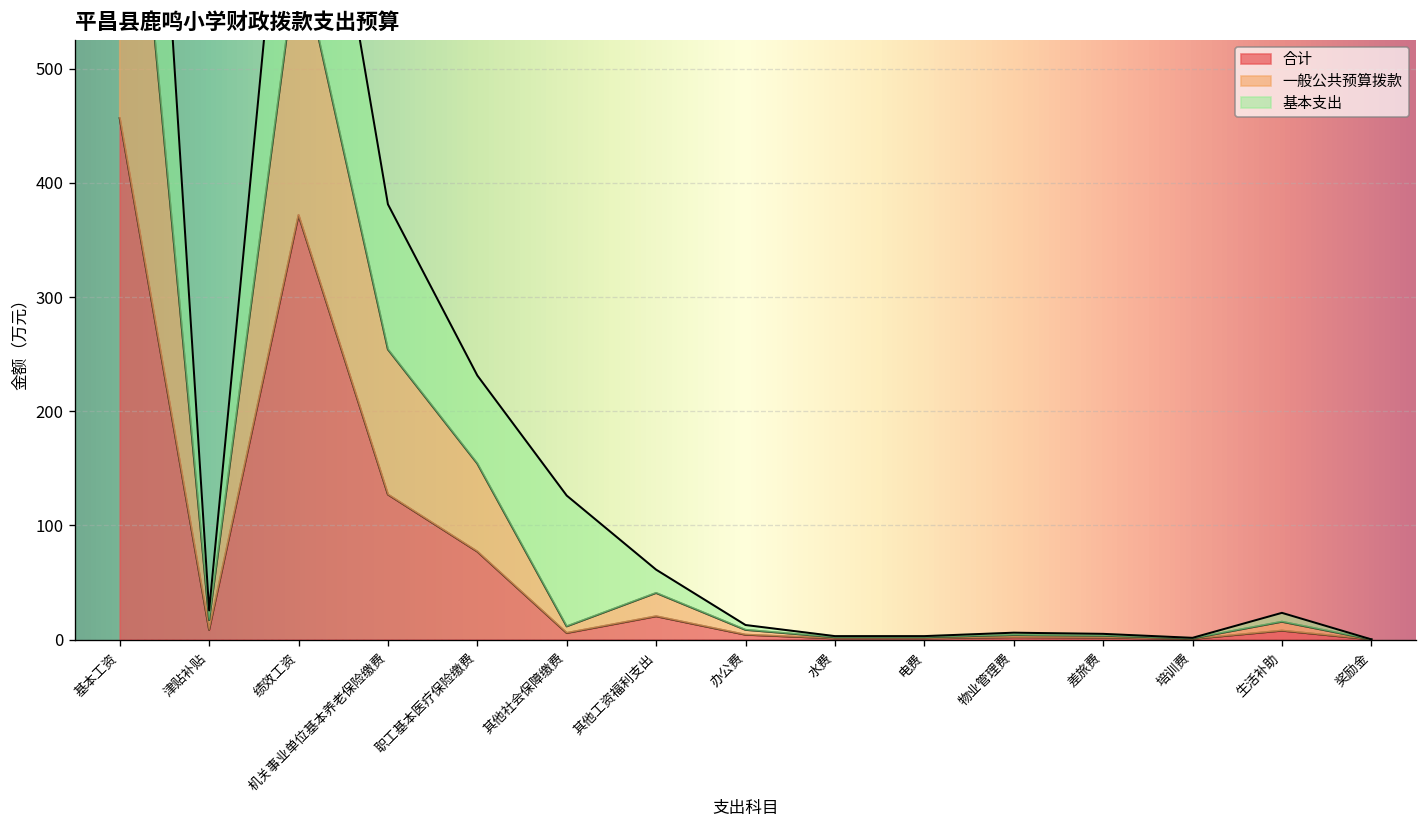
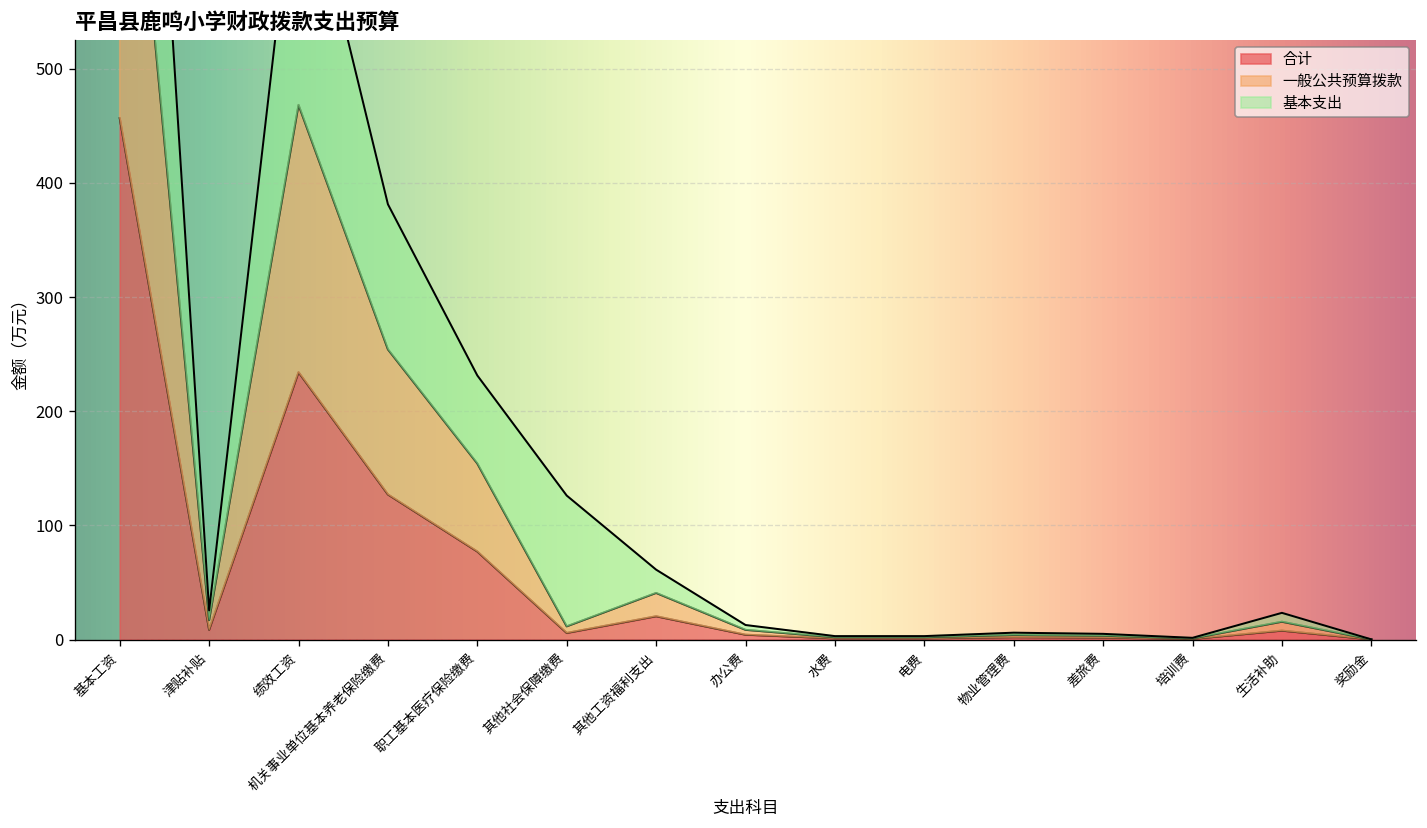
合计, 绩效工资: 370 -> 230
